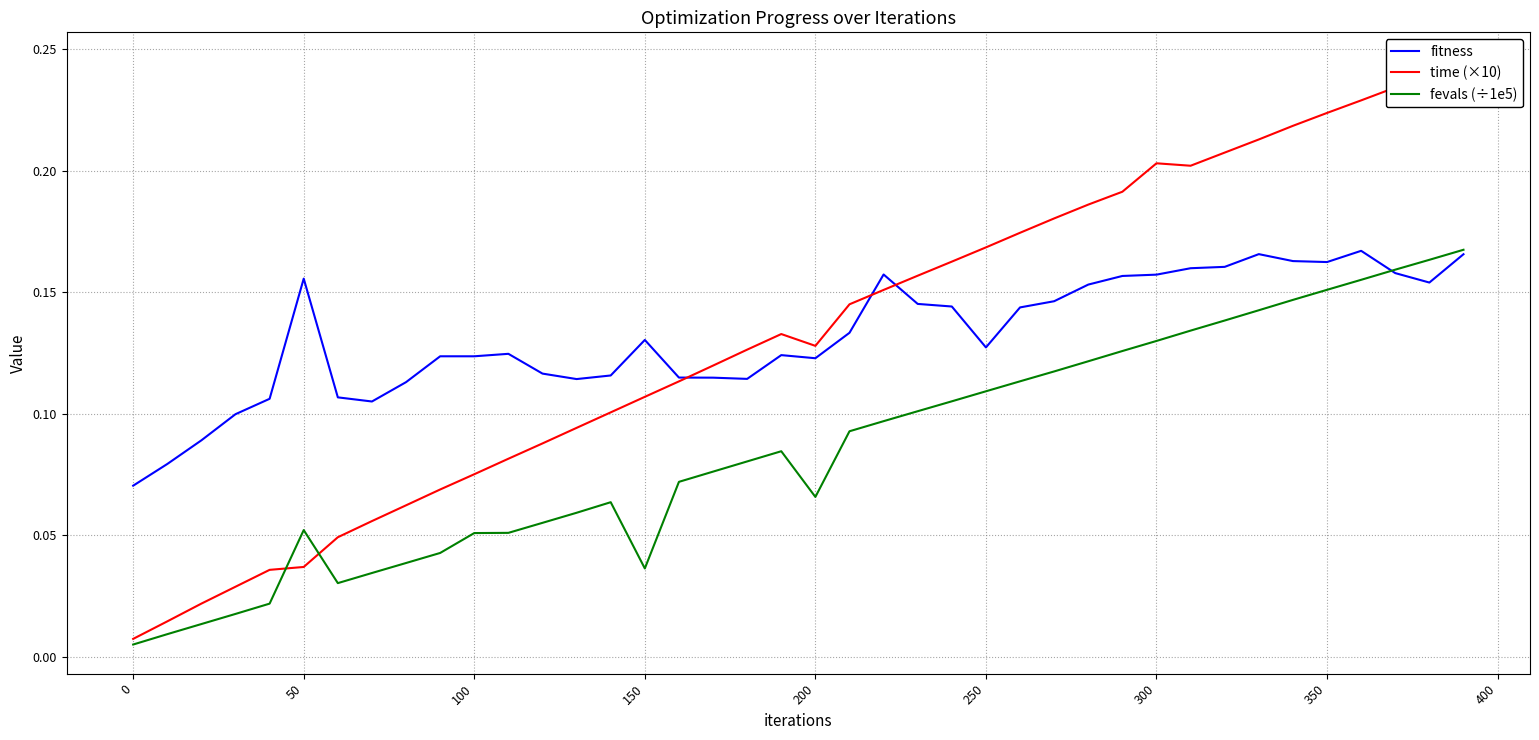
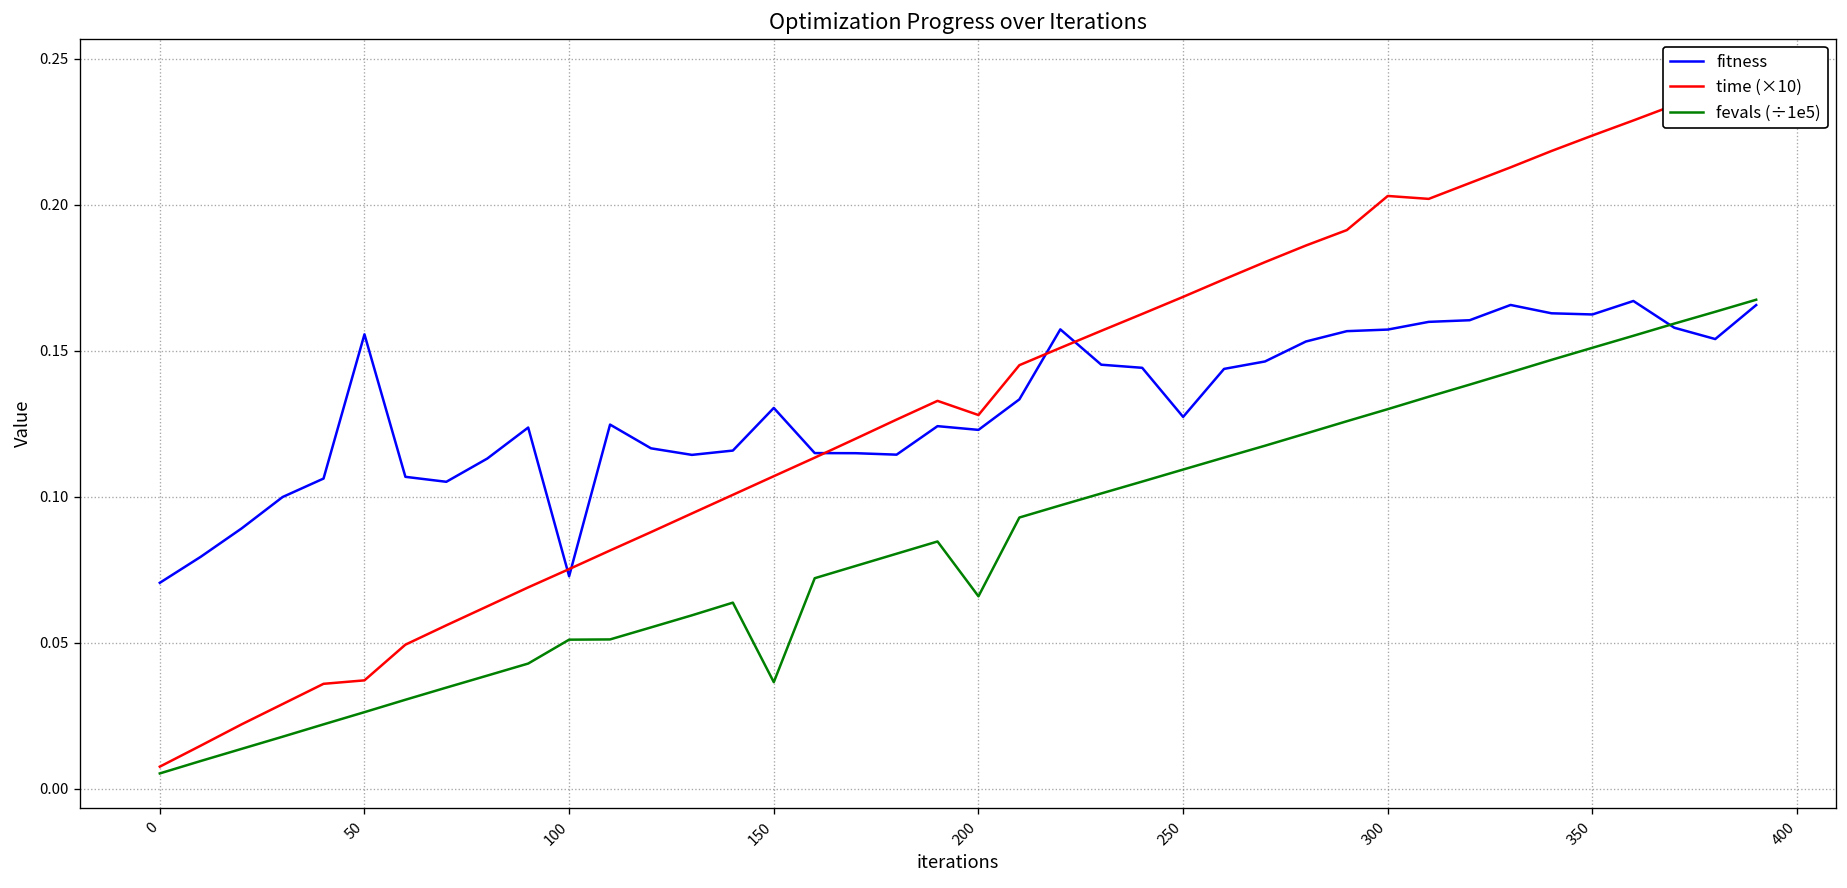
fevals (÷1e5), 50: 0.052 -> 0.026
fitness, 100: 0.124 -> 0.073
